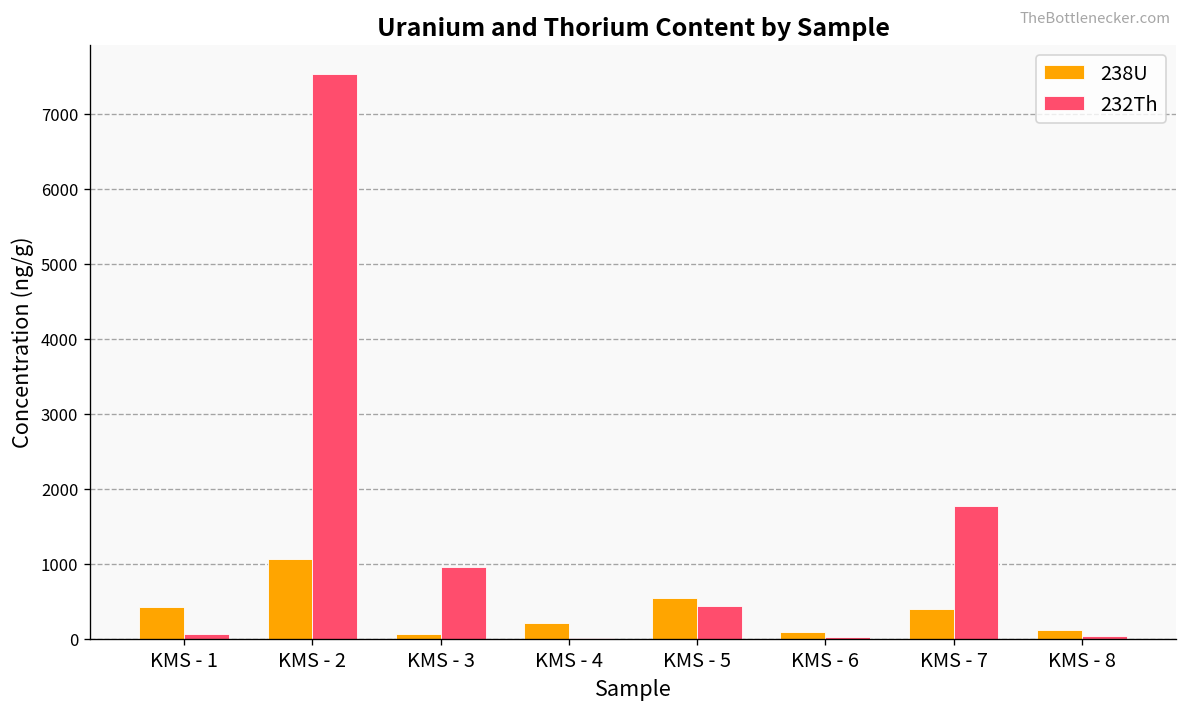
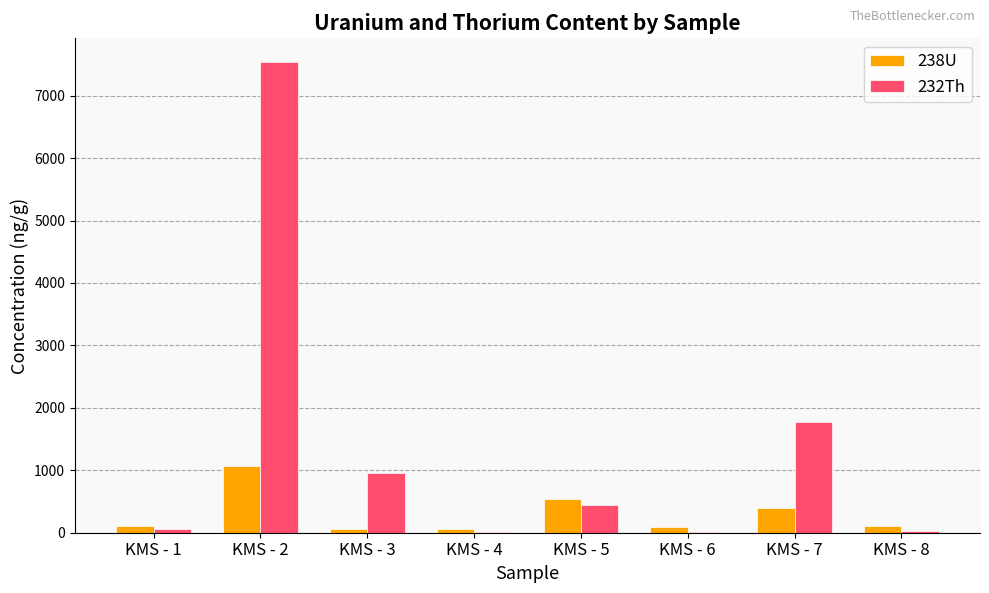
238U, KMS - 1: 400 -> 100
238U, KMS - 4: 200 -> 100
